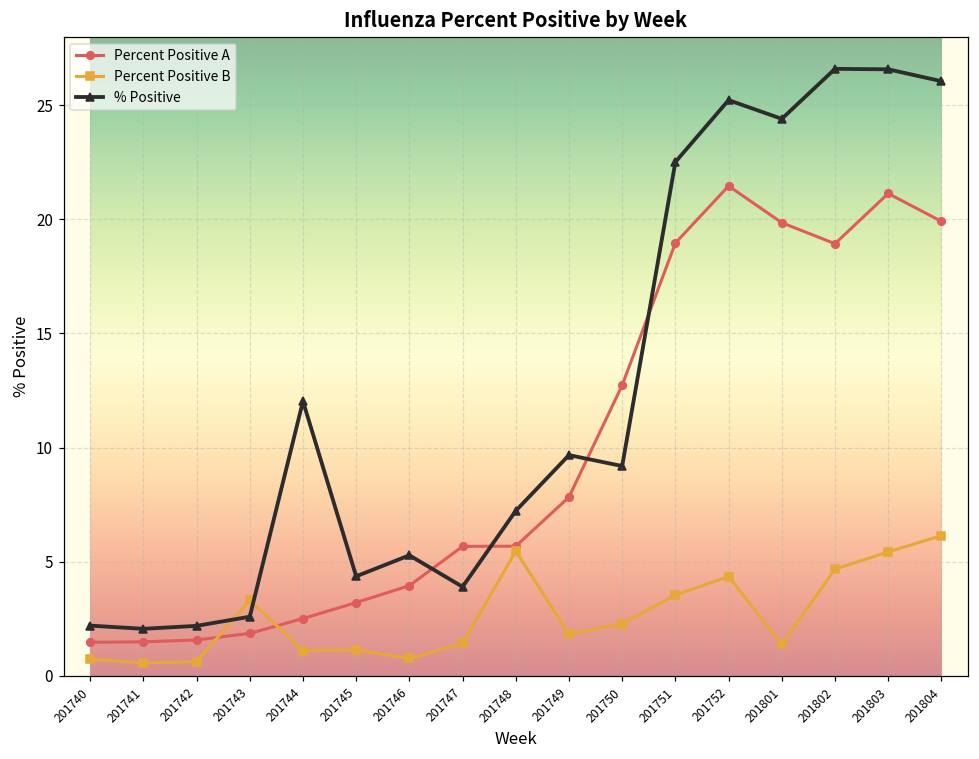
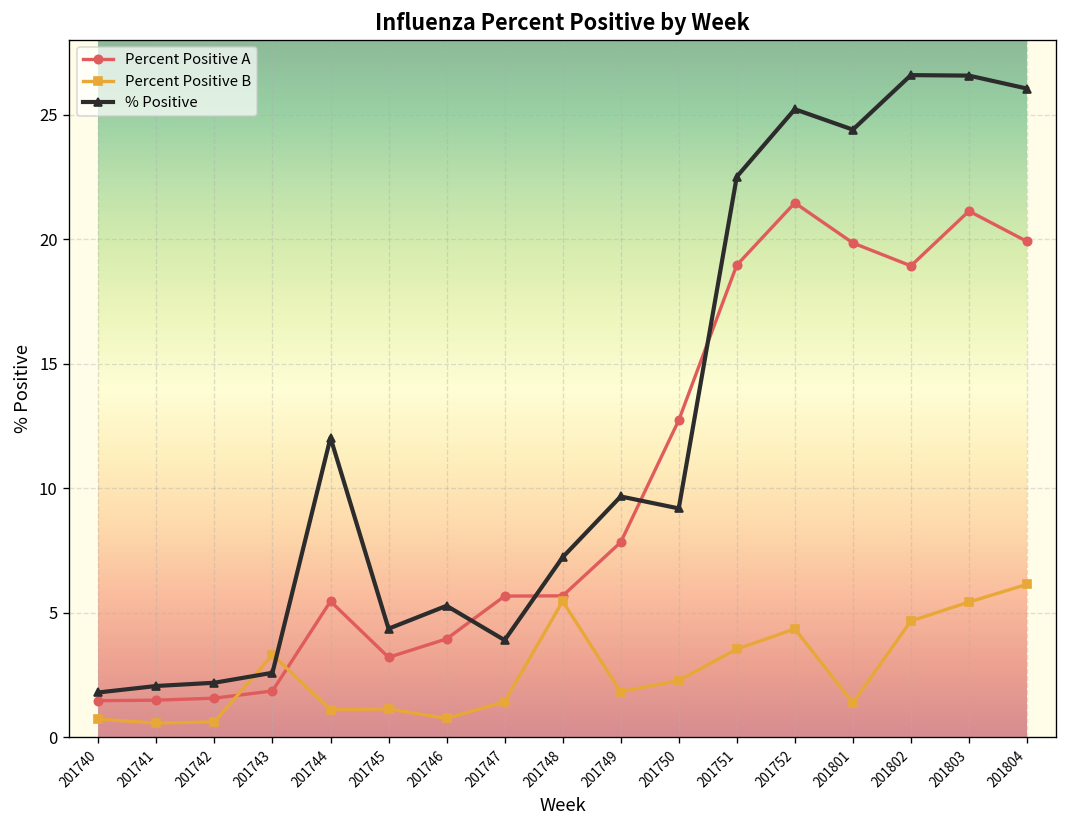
% Positive, 201740: 2.2 -> 1.8
Percent Positive A, 201744: 2.5 -> 5.5
